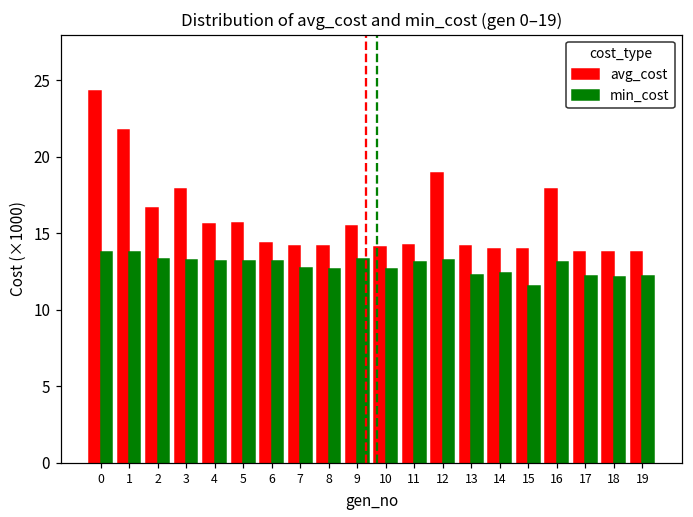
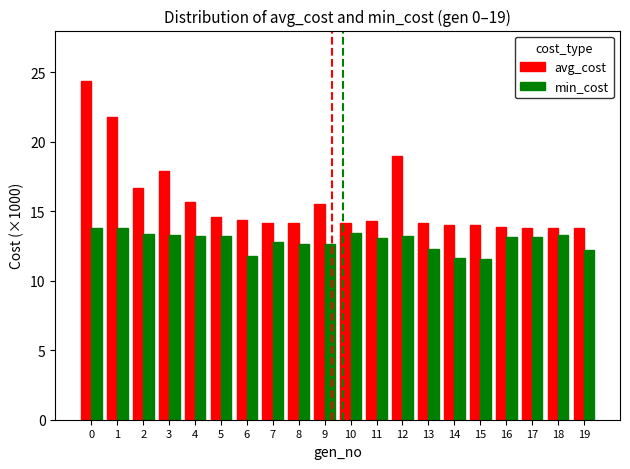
avg_cost, 5: 15.7 -> 14.6
min_cost, 6: 13.2 -> 11.7
min_cost, 9: 13.3 -> 12.6
min_cost, 10: 12.6 -> 13.4
min_cost, 14: 12.4 -> 11.7
avg_cost, 16: 17.9 -> 13.8
min_cost, 17: 12.2 -> 13.1
min_cost, 18: 12.2 -> 13.2
